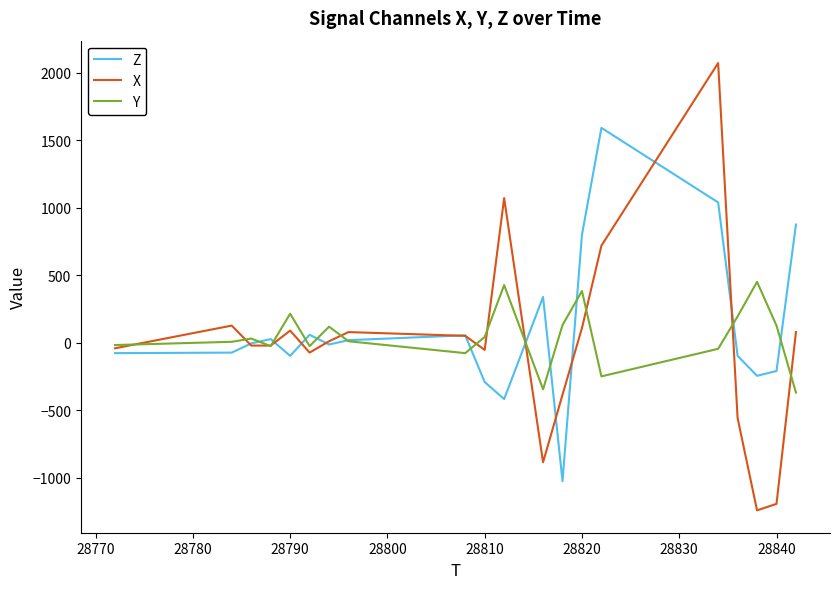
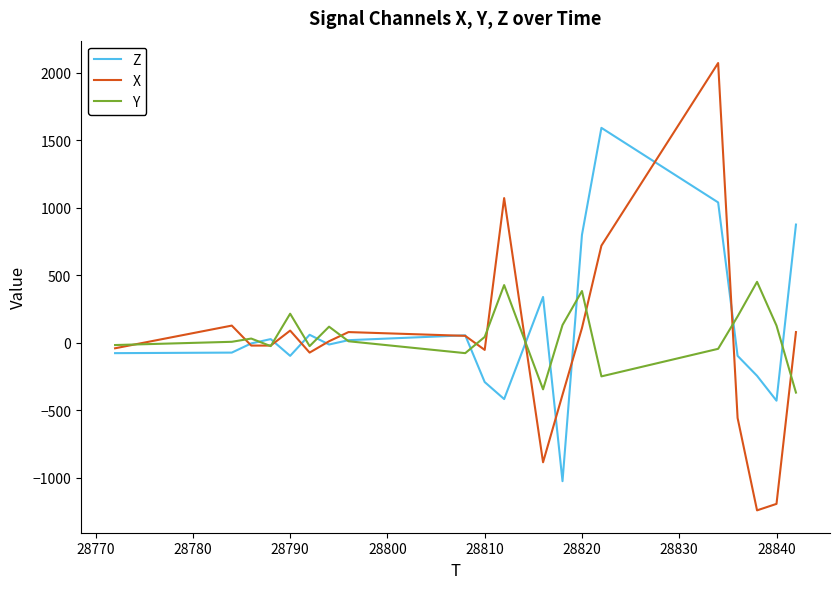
Z, 28840: -210 -> -430
